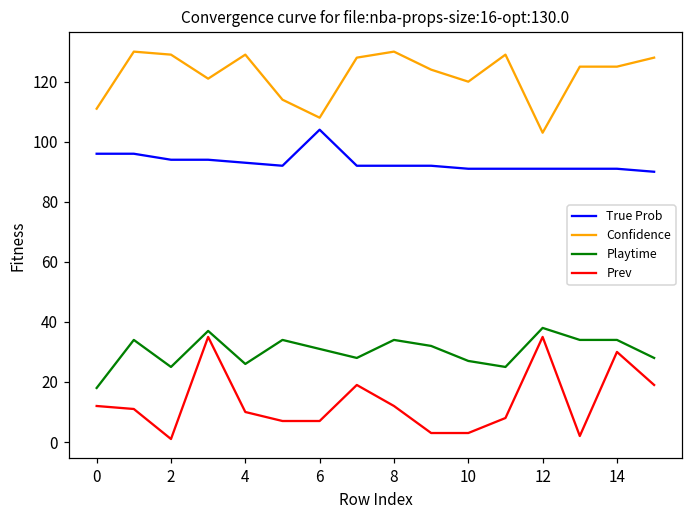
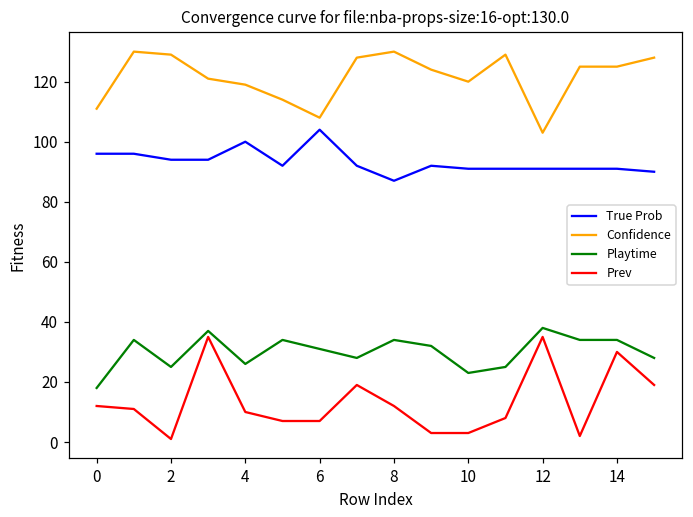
True Prob, 4: 93 -> 100
Confidence, 4: 129 -> 119
True Prob, 8: 92 -> 87
Playtime, 10: 27 -> 23
